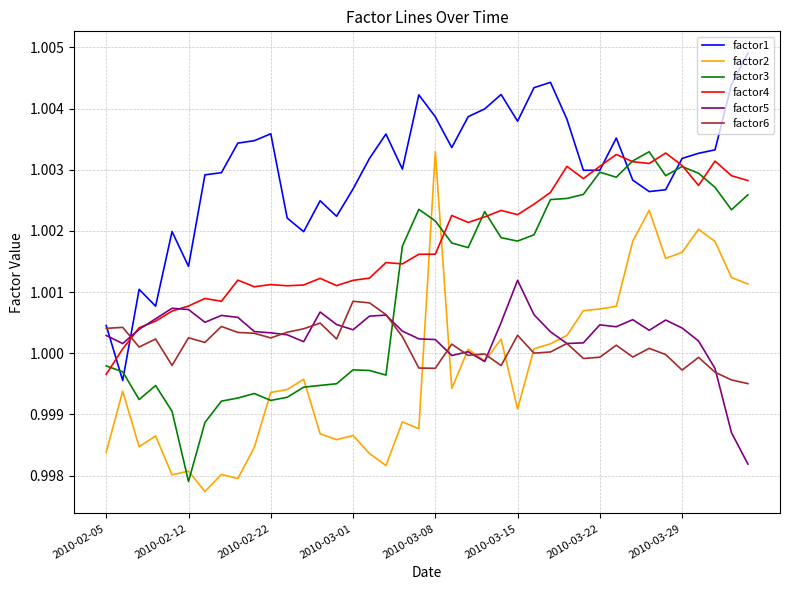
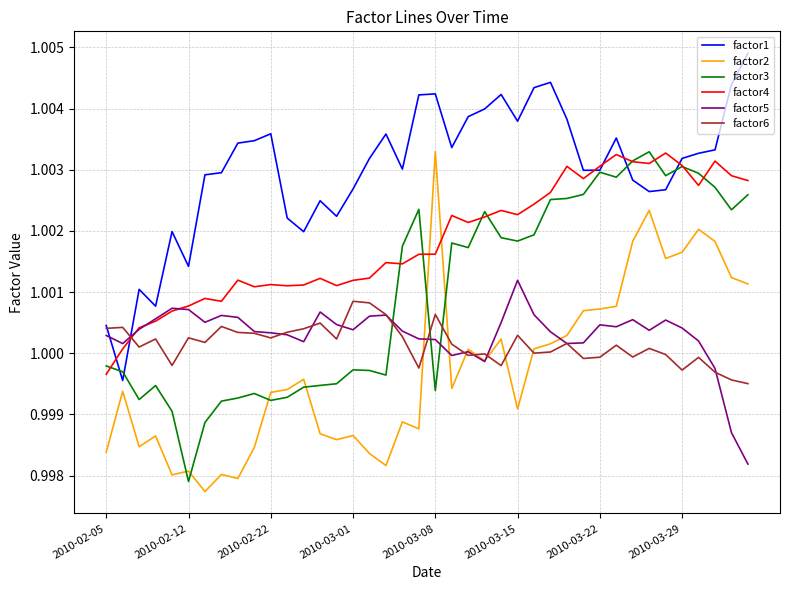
factor1, 2010-03-08: 1.0039 -> 1.0042
factor3, 2010-03-08: 1.0022 -> 0.9994
factor6, 2010-03-08: 0.9998 -> 1.0006
